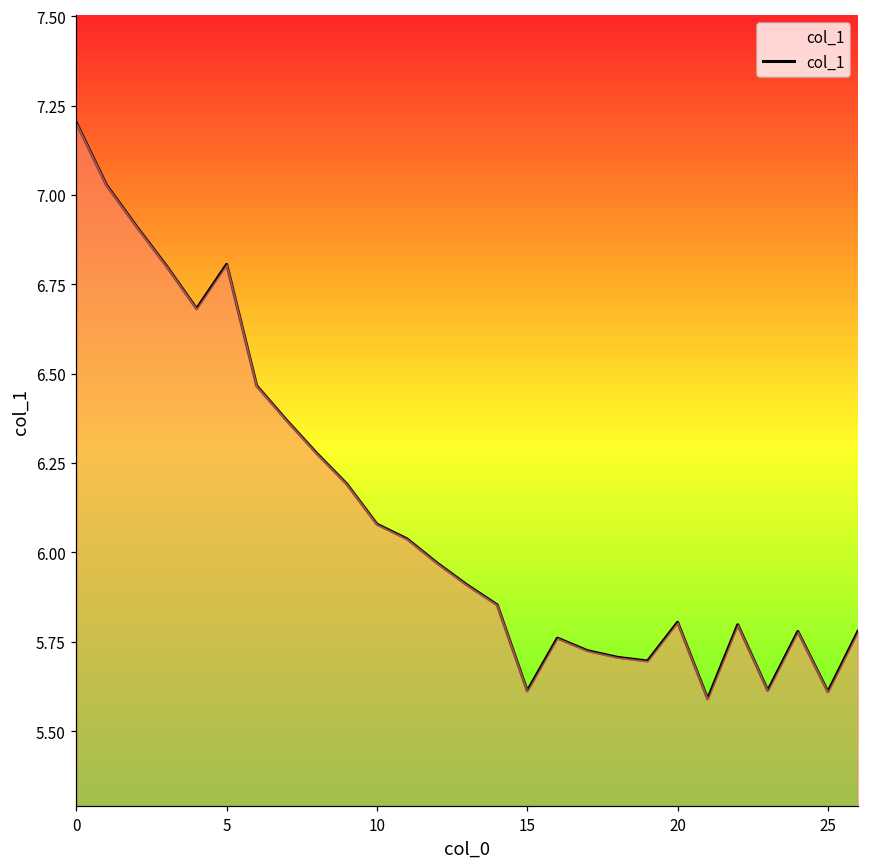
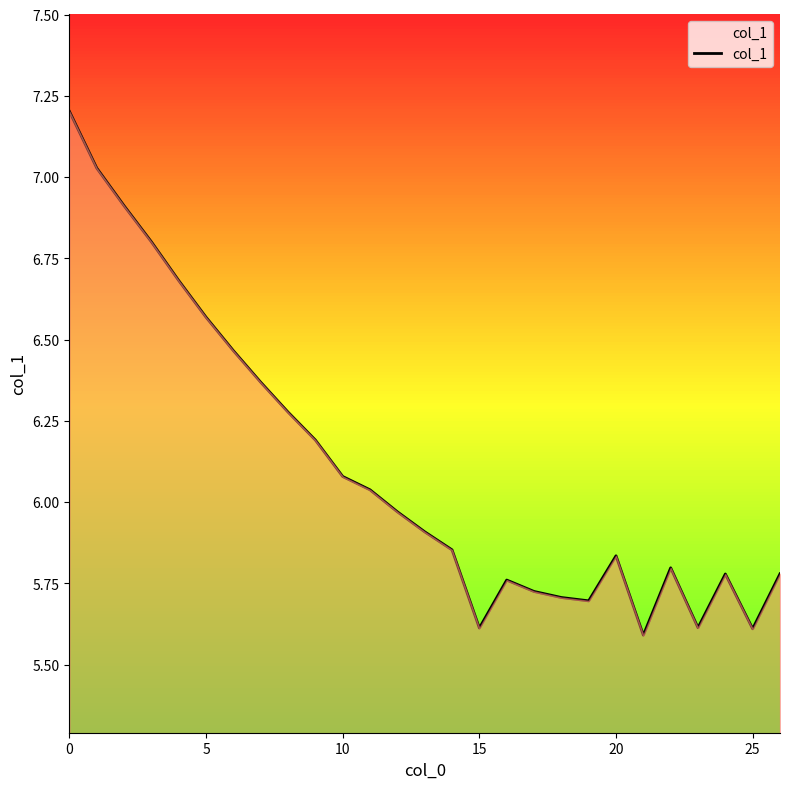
5: 6.81 -> 6.57
20: 5.80 -> 5.83
